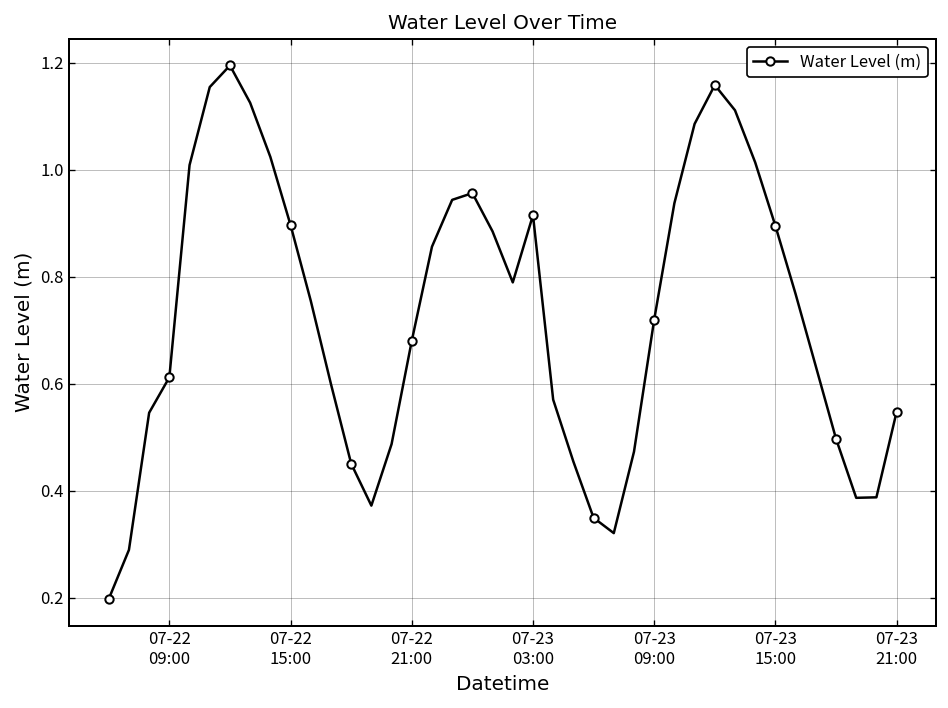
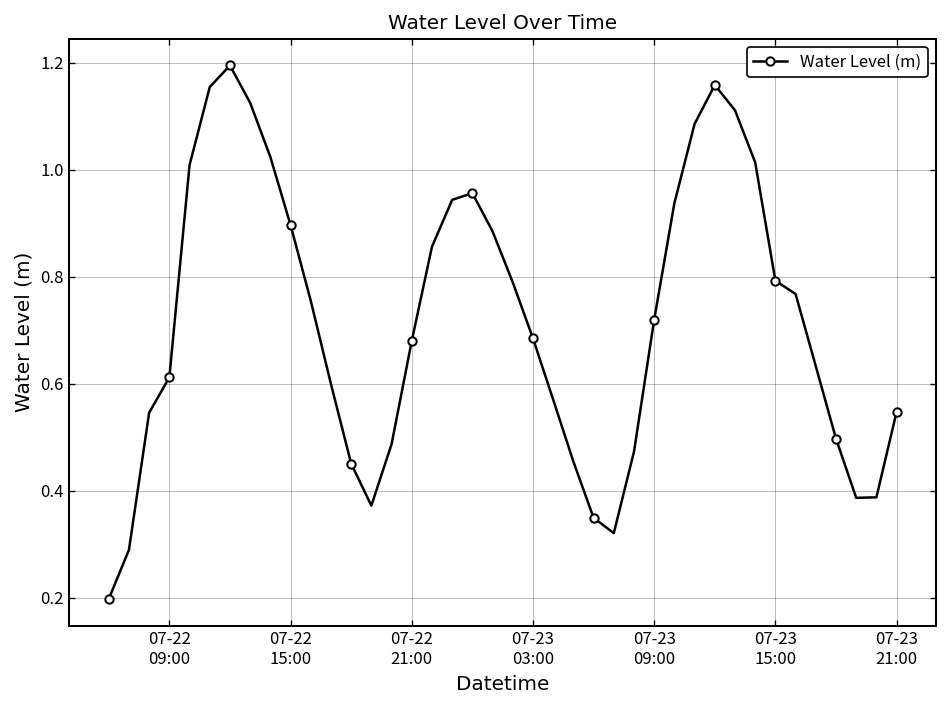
07-23 03:00: 0.91 -> 0.68
07-23 15:00: 0.89 -> 0.79
